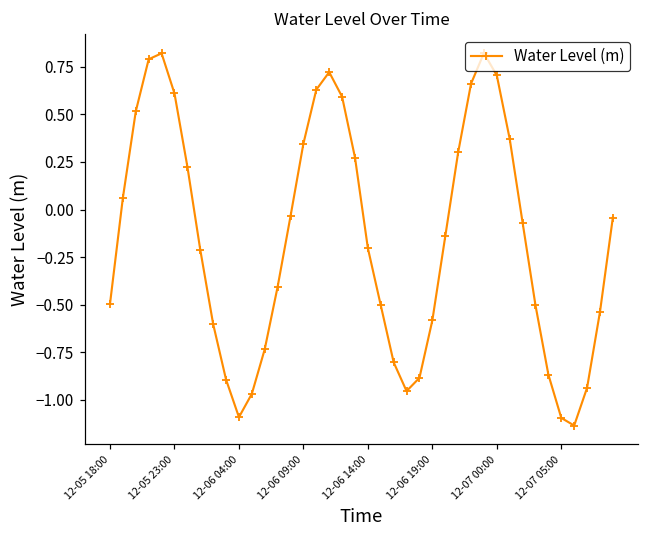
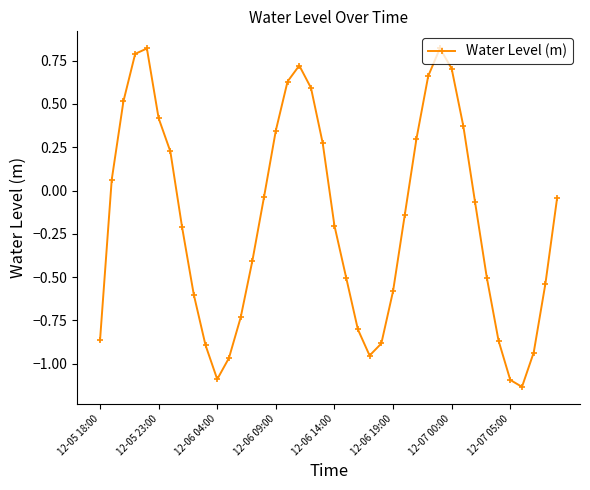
12-05 18:00: -0.49 -> -0.87
12-05 23:00: 0.61 -> 0.42
